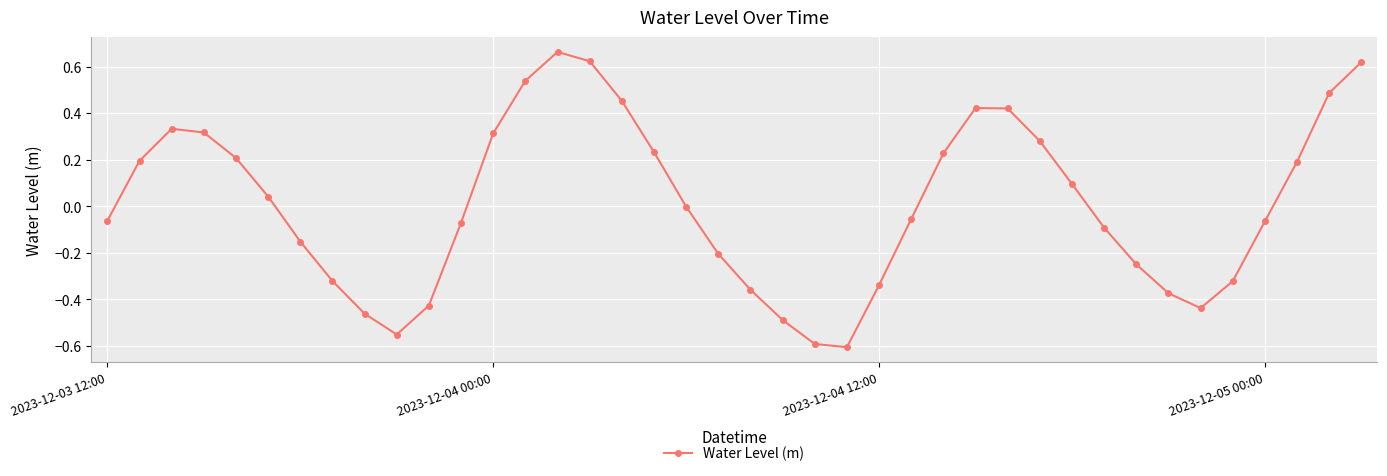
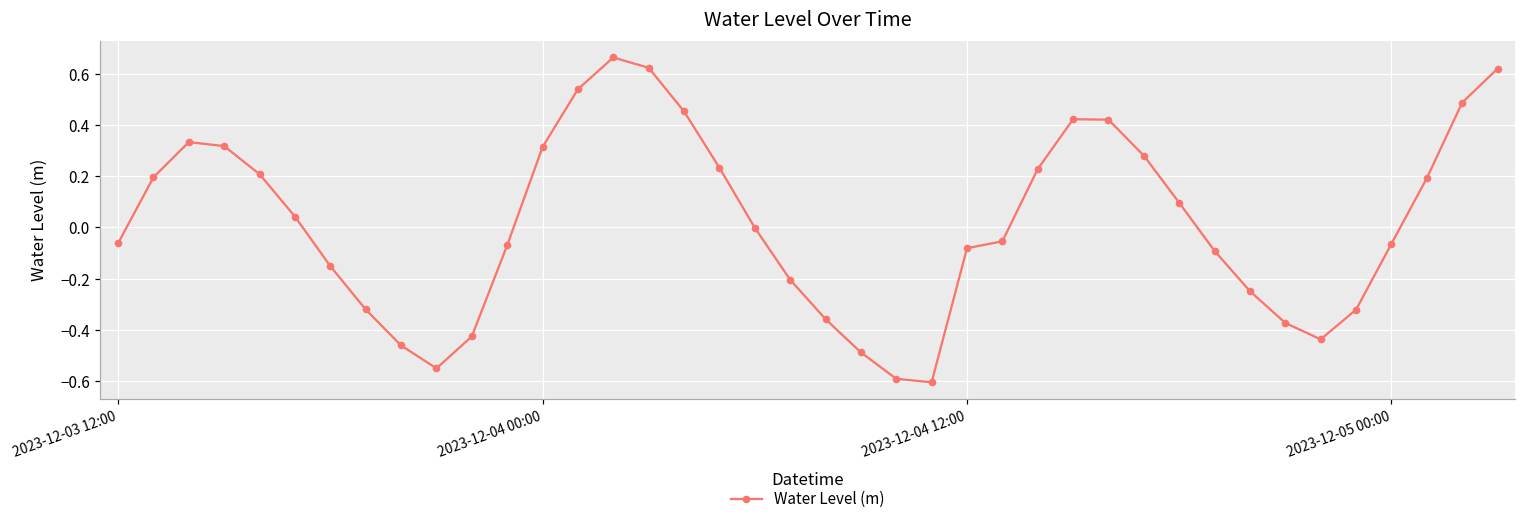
2023-12-04 12:00: -0.34 -> -0.08
